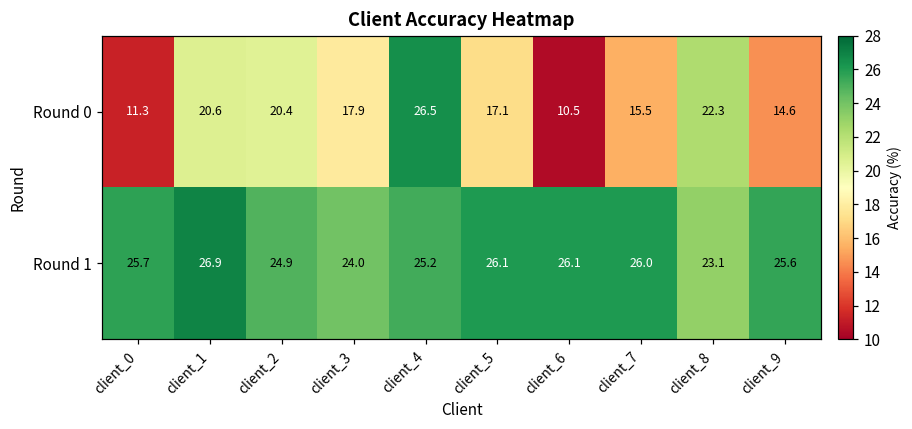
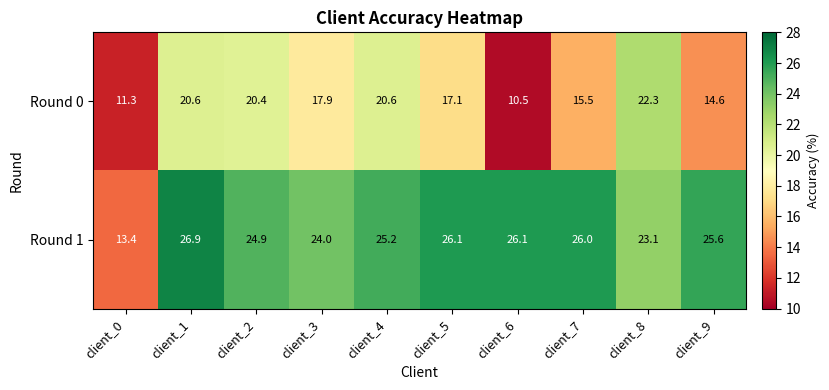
Round 0, client_4: 26.5 -> 20.6
Round 1, client_0: 25.7 -> 13.4
